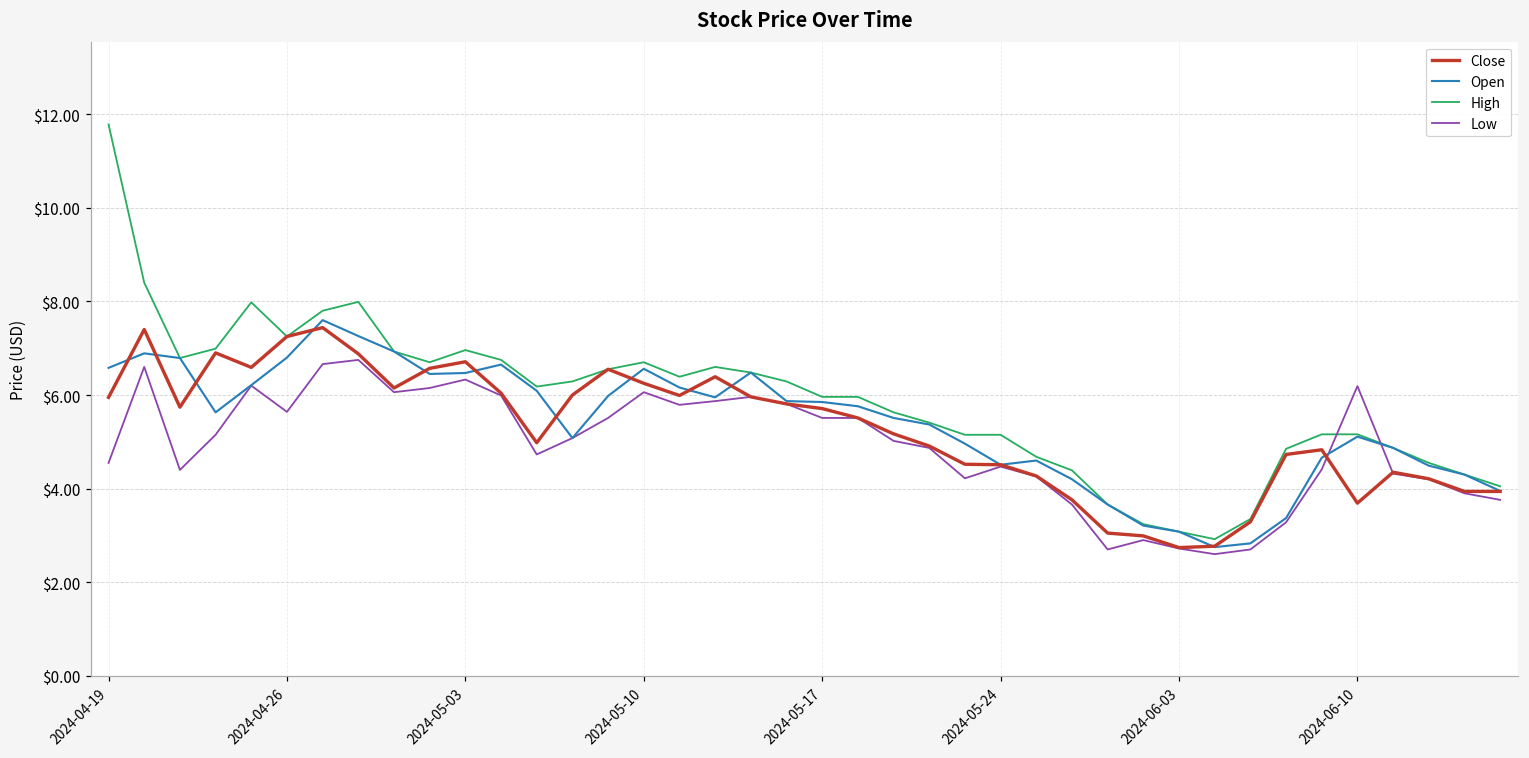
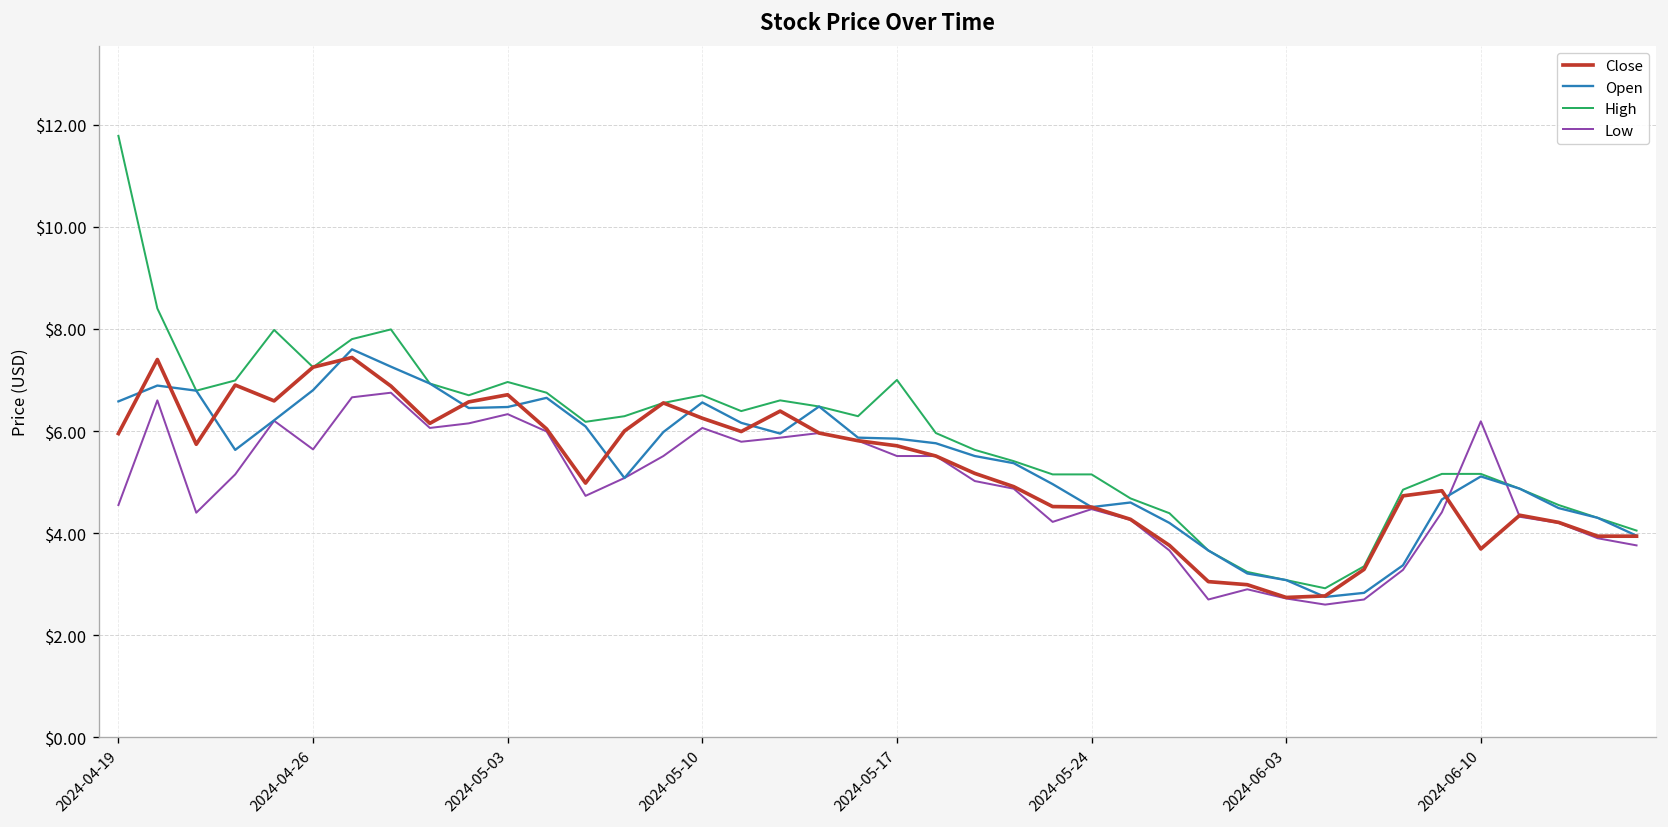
High, 2024-05-17: $6.0 -> $7.0
